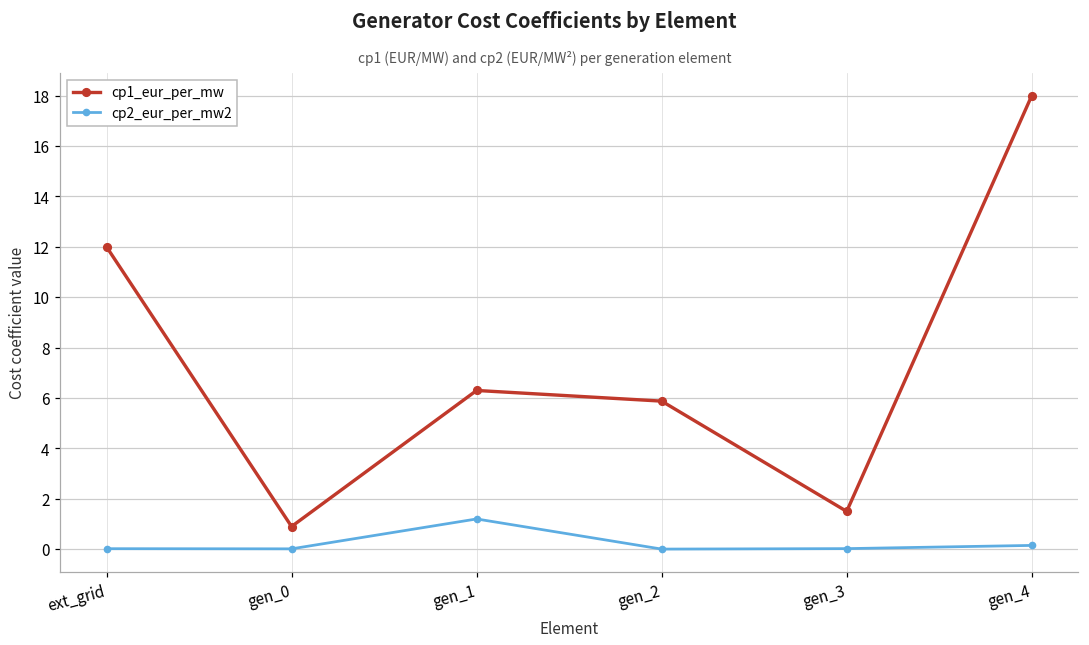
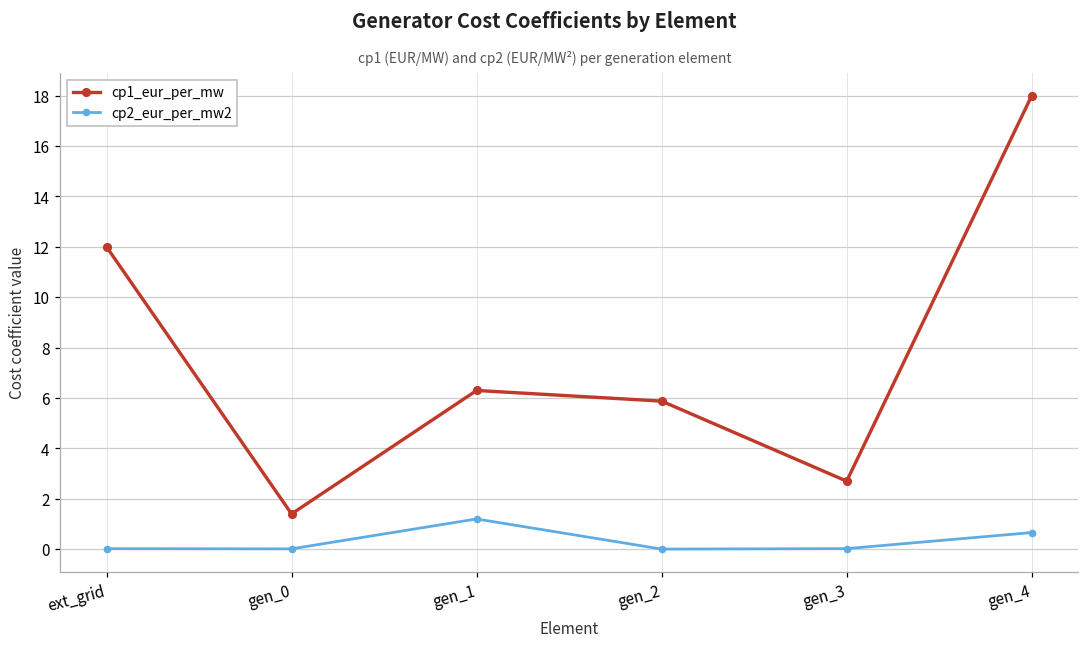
cp1_eur_per_mw, gen_0: 0.9 -> 1.4
cp1_eur_per_mw, gen_3: 1.5 -> 2.7
cp2_eur_per_mw2, gen_4: 0.2 -> 0.7
